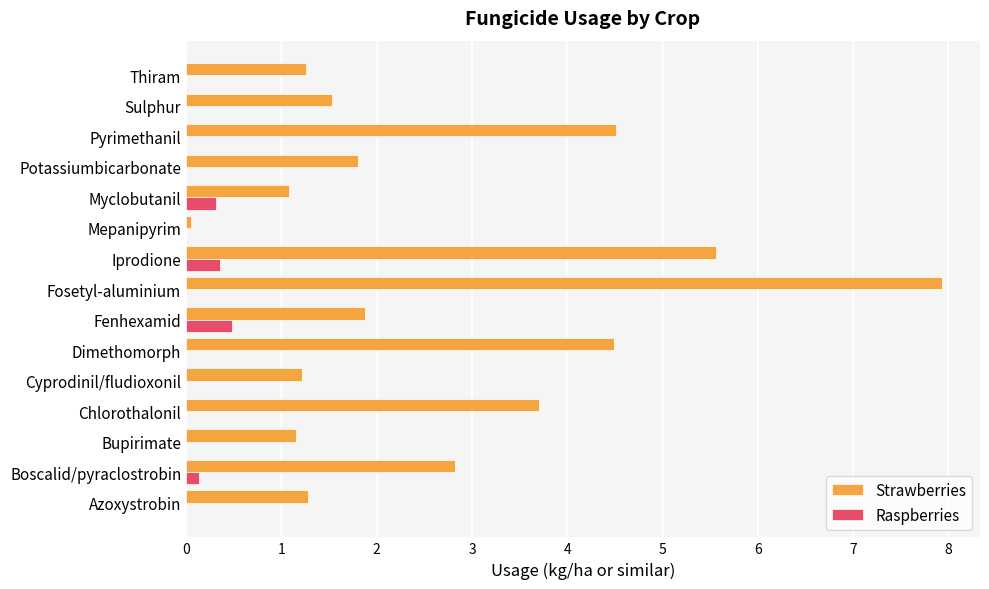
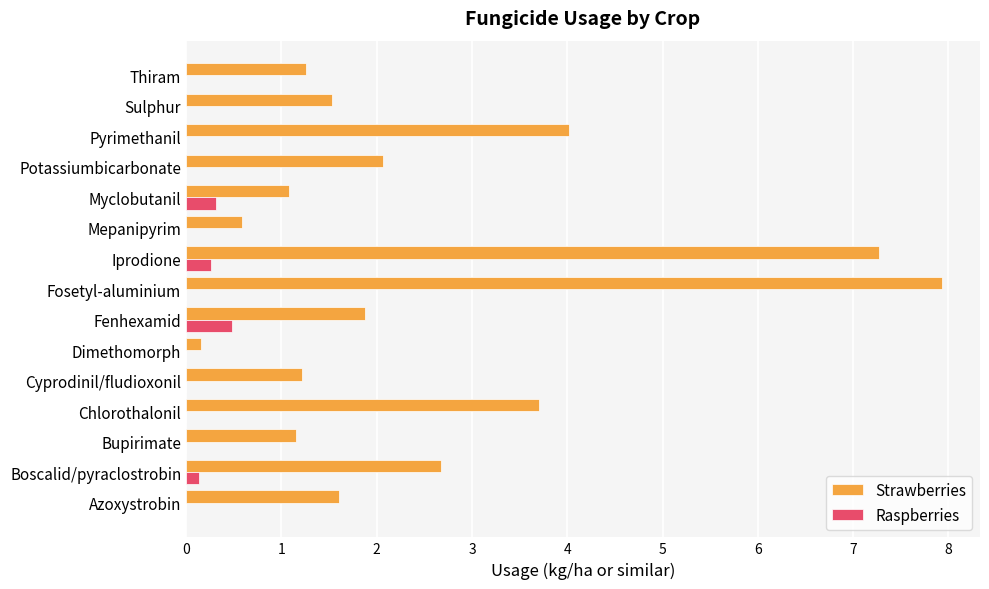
Strawberries, Pyrimethanil: 4.5 -> 4.0
Strawberries, Potassiumbicarbonate: 1.8 -> 2.1
Strawberries, Mepanipyrim: 0.1 -> 0.6
Strawberries, Iprodione: 5.6 -> 7.3
Raspberries, Iprodione: 0.4 -> 0.3
Strawberries, Dimethomorph: 4.5 -> 0.2
Strawberries, Boscalid/pyraclostrobin: 2.8 -> 2.7
Strawberries, Azoxystrobin: 1.3 -> 1.6
